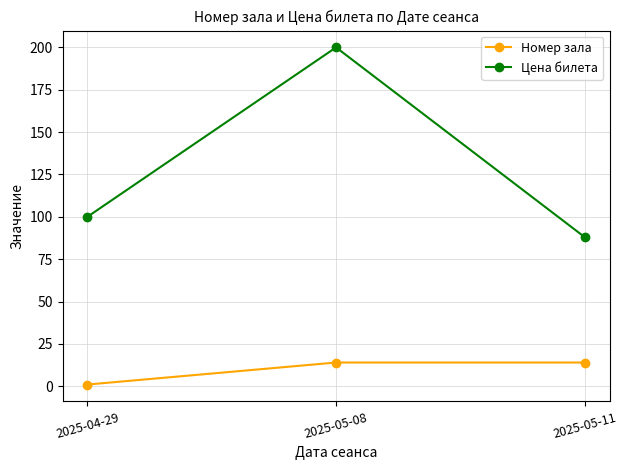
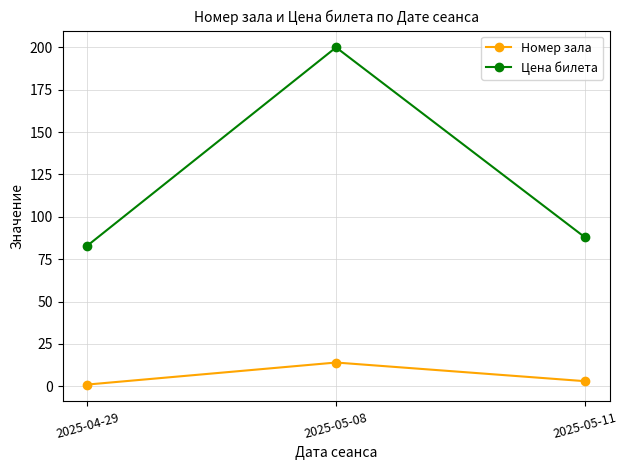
Цена билета, 2025-04-29: 100 -> 83
Номер зала, 2025-05-11: 14 -> 3
